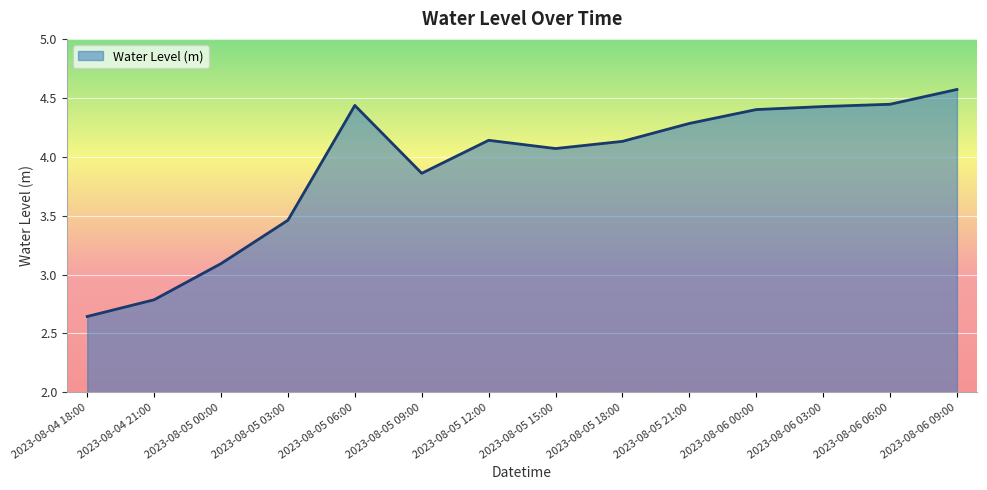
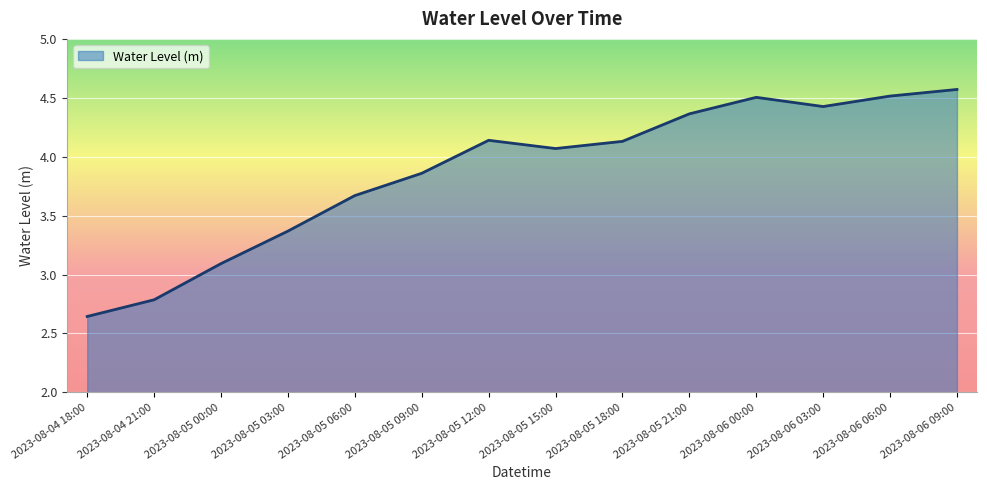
2023-08-05 03:00: 3.46 -> 3.37
2023-08-05 06:00: 4.44 -> 3.67
2023-08-05 21:00: 4.28 -> 4.36
2023-08-06 00:00: 4.40 -> 4.50
2023-08-06 06:00: 4.45 -> 4.51
